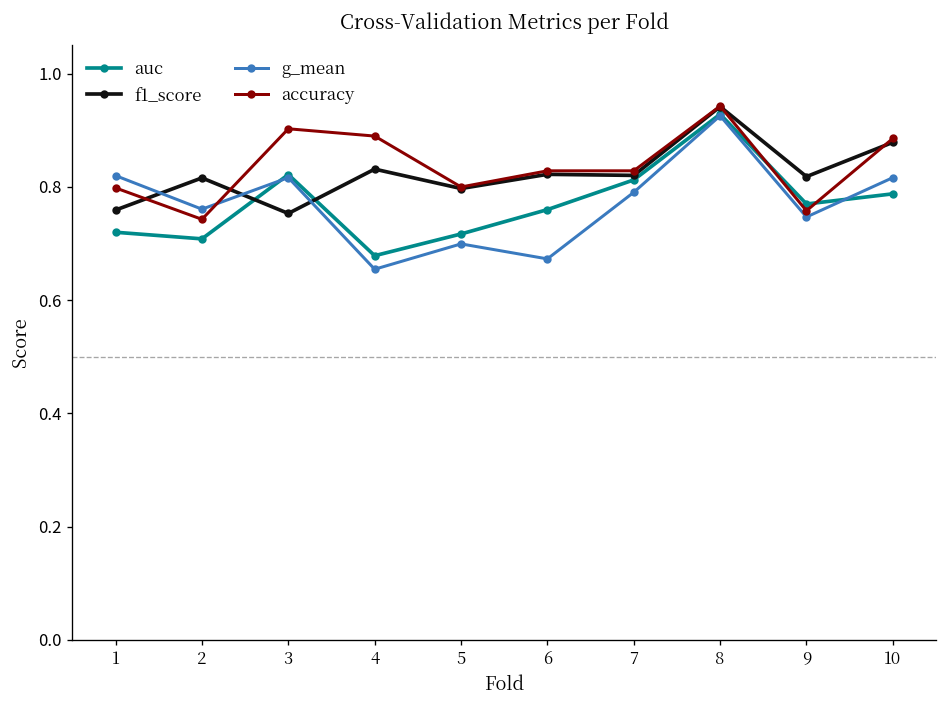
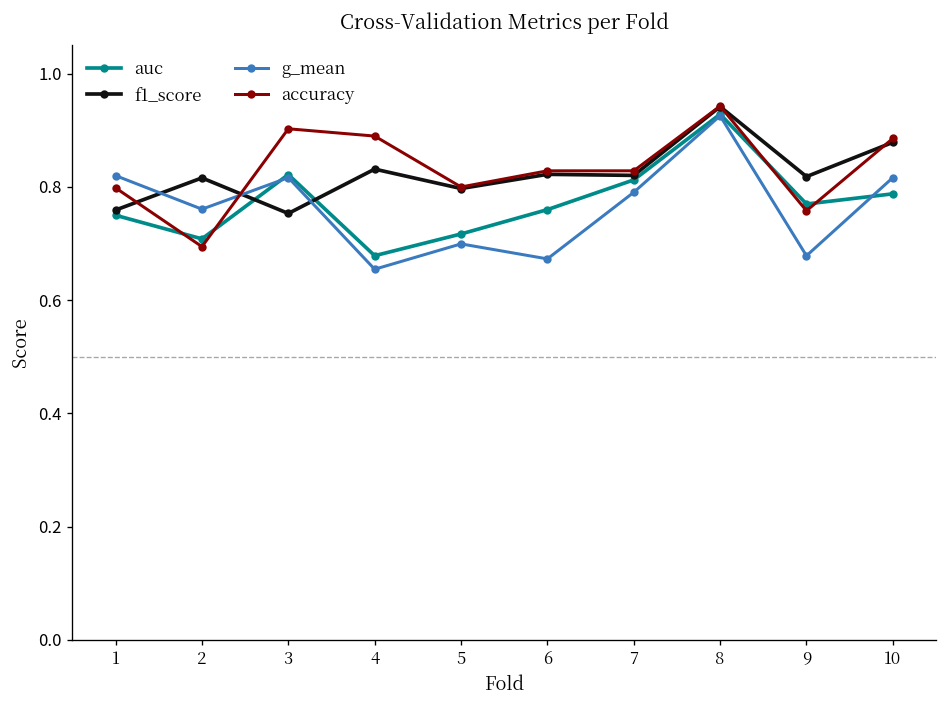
auc, 1: 0.72 -> 0.75
accuracy, 2: 0.74 -> 0.69
g_mean, 9: 0.75 -> 0.68
